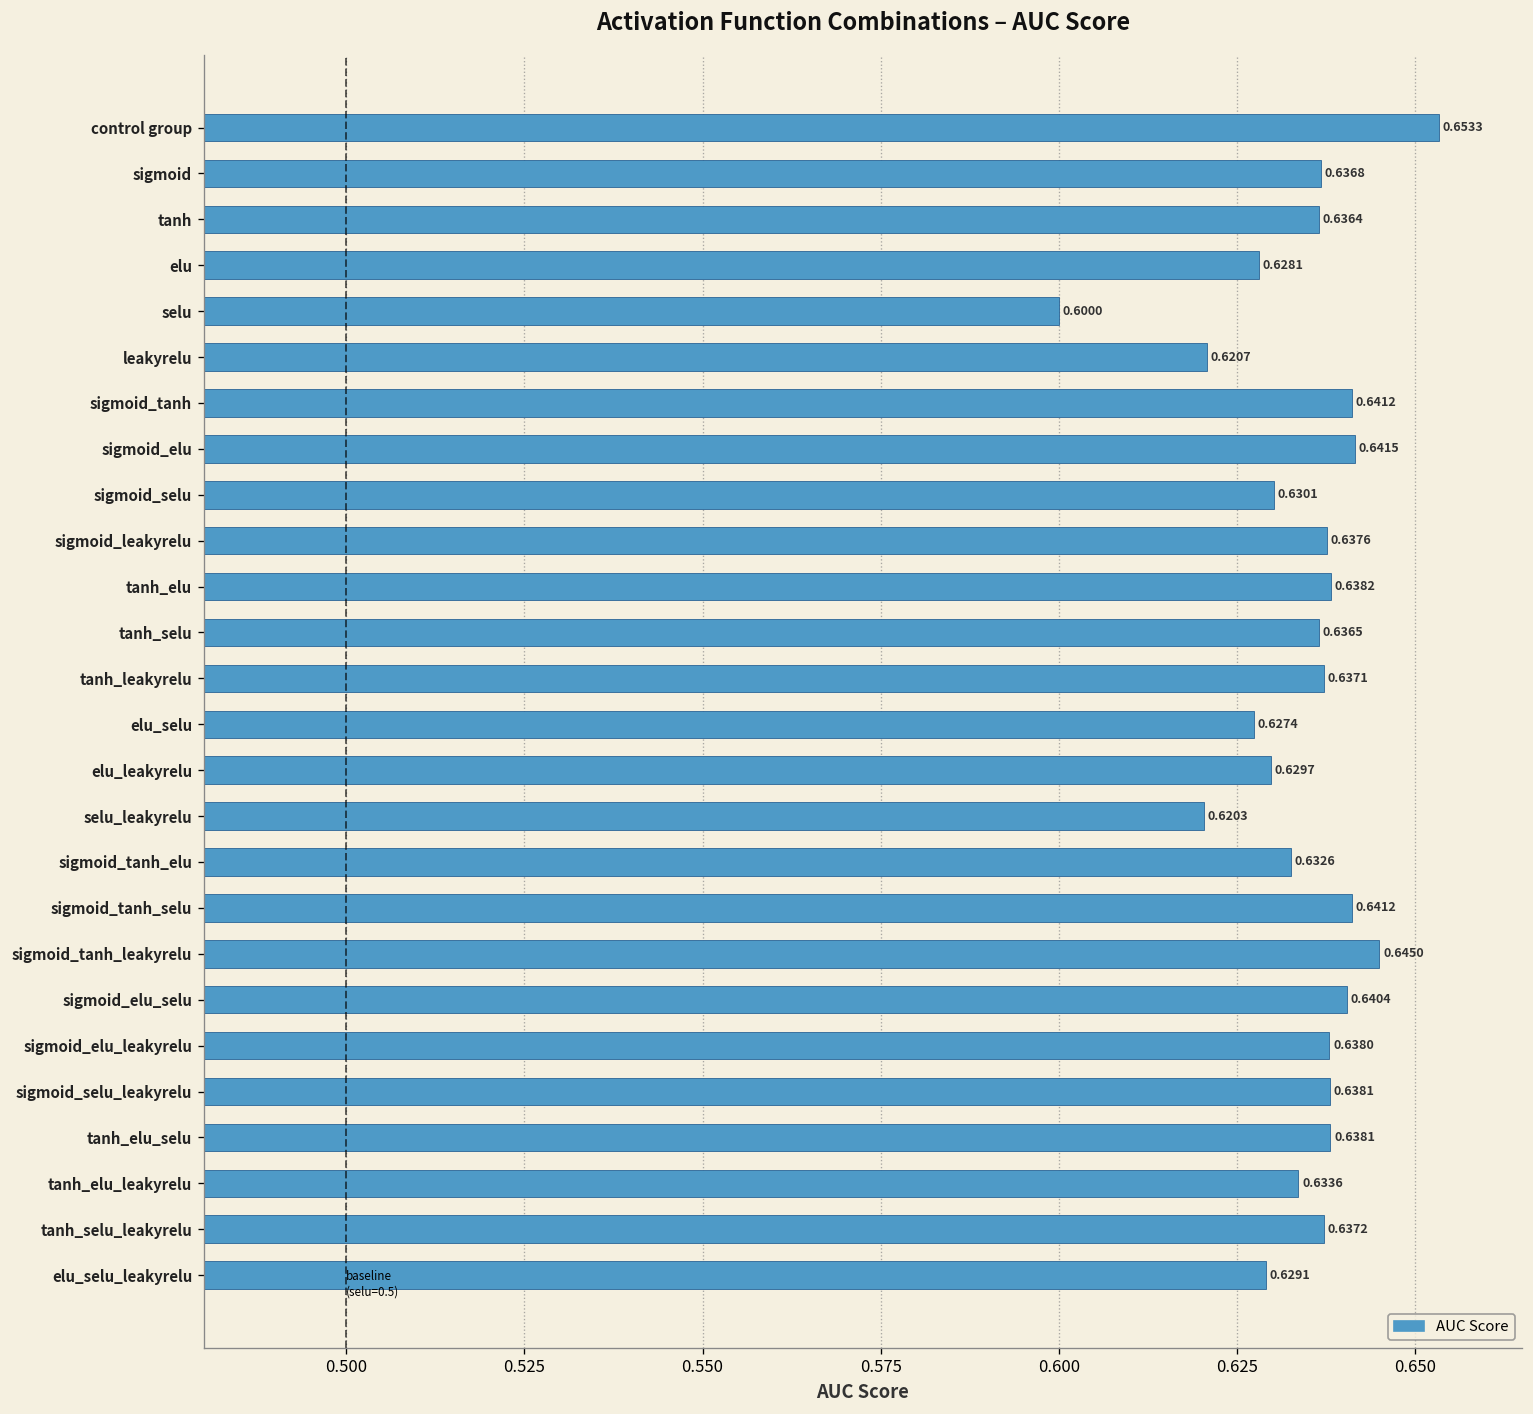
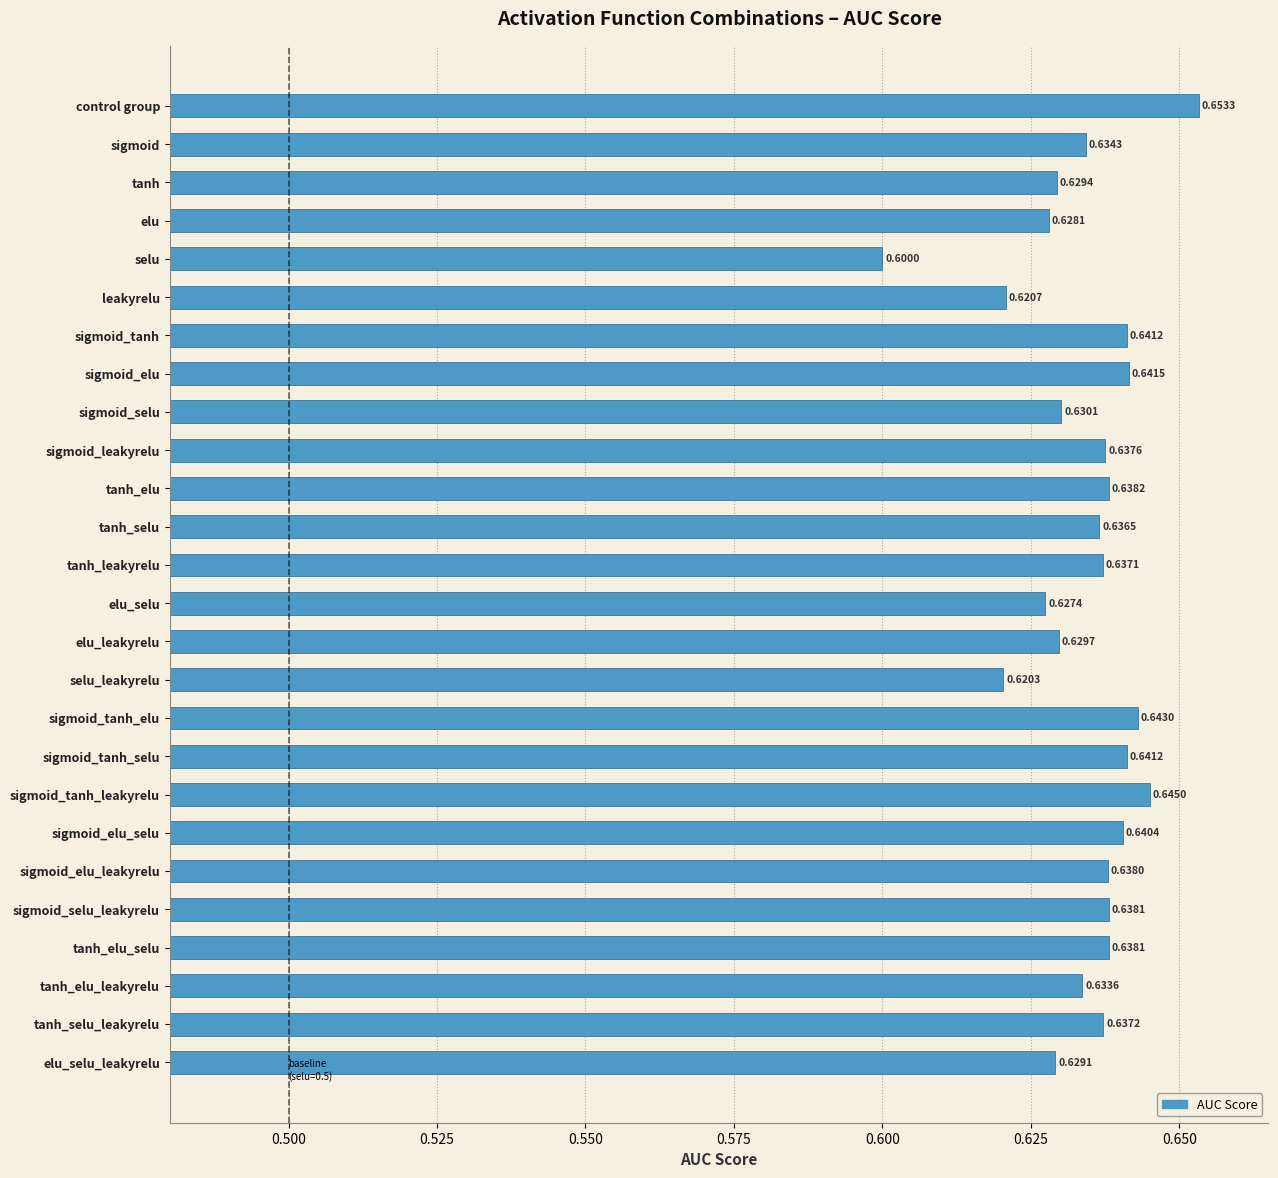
sigmoid: 0.6368 -> 0.6343
tanh: 0.6364 -> 0.6294
sigmoid_tanh_elu: 0.6326 -> 0.6430
